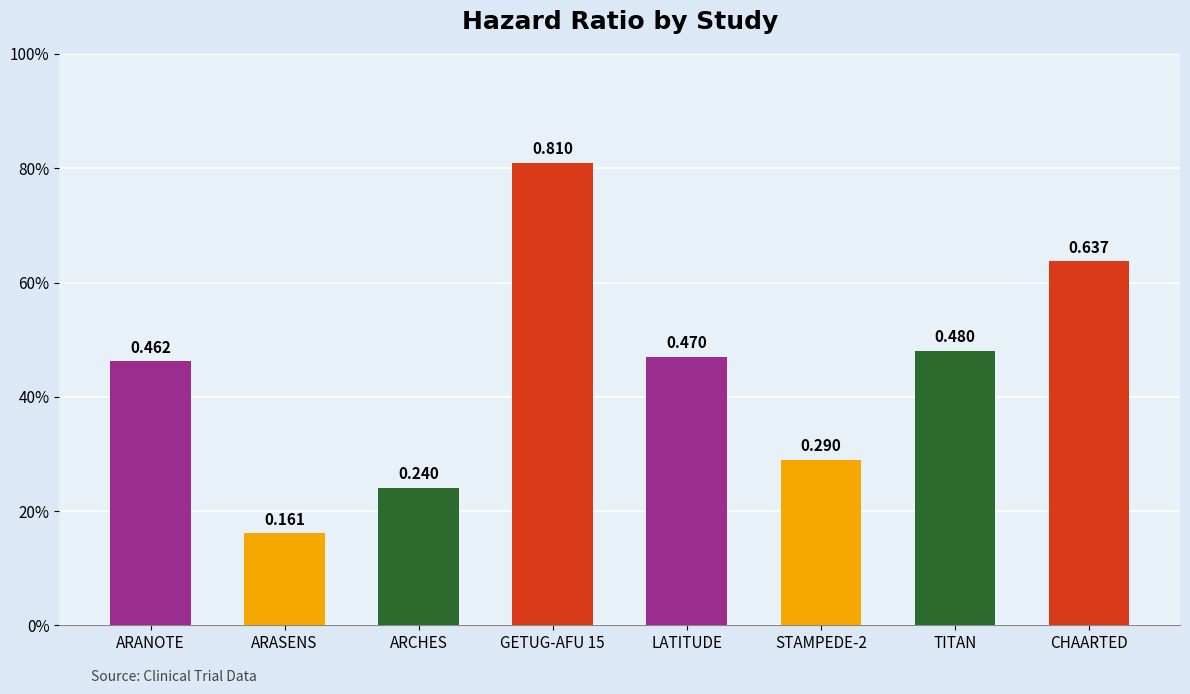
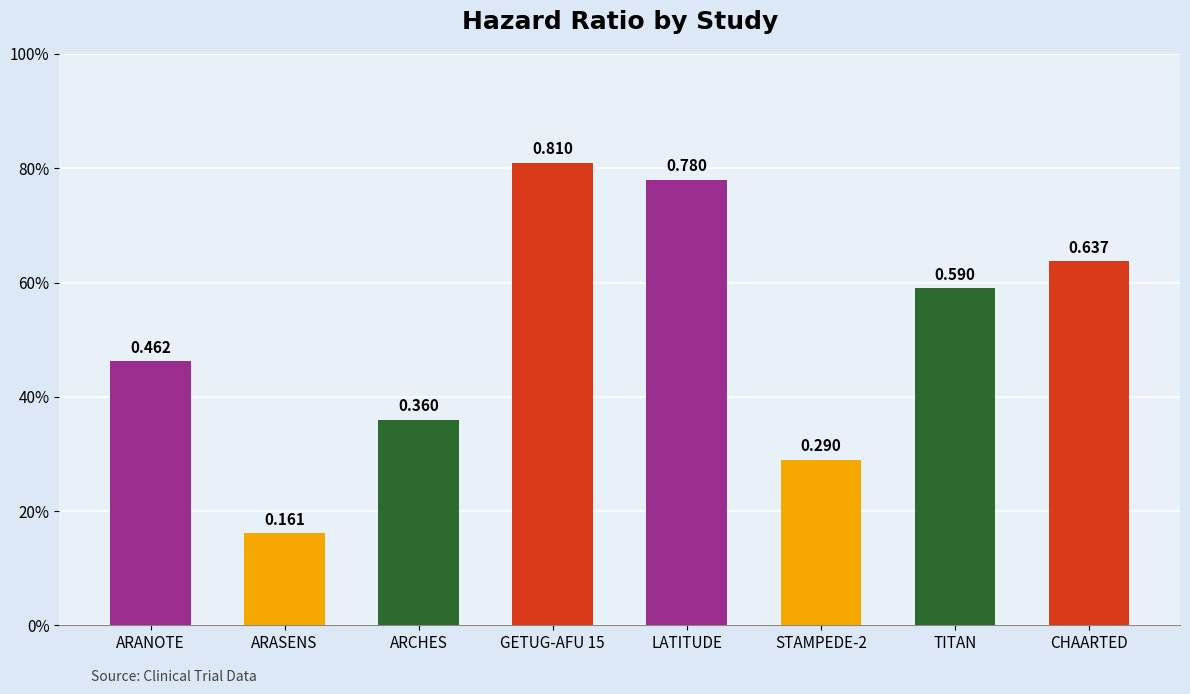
ARCHES: 0.240 -> 0.360
LATITUDE: 0.470 -> 0.780
TITAN: 0.480 -> 0.590
